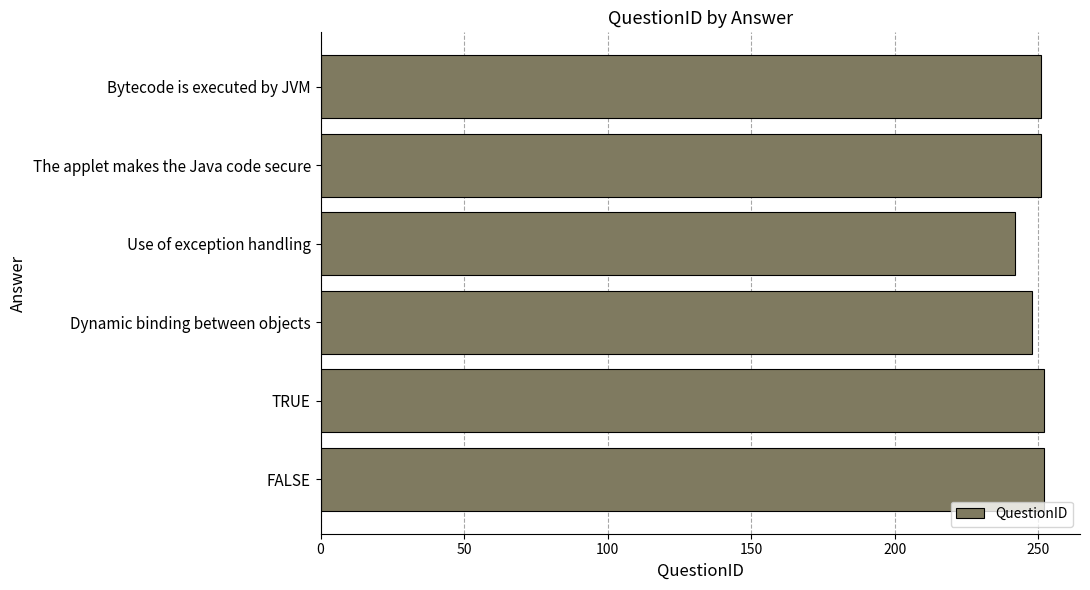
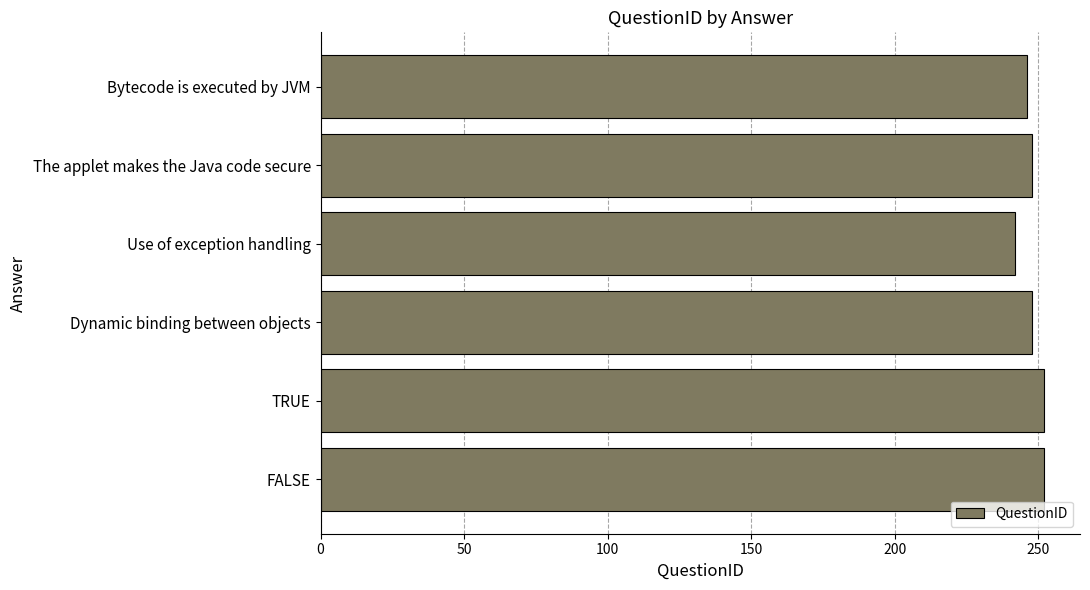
Bytecode is executed by JVM: 251 -> 246
The applet makes the Java code secure: 251 -> 248
